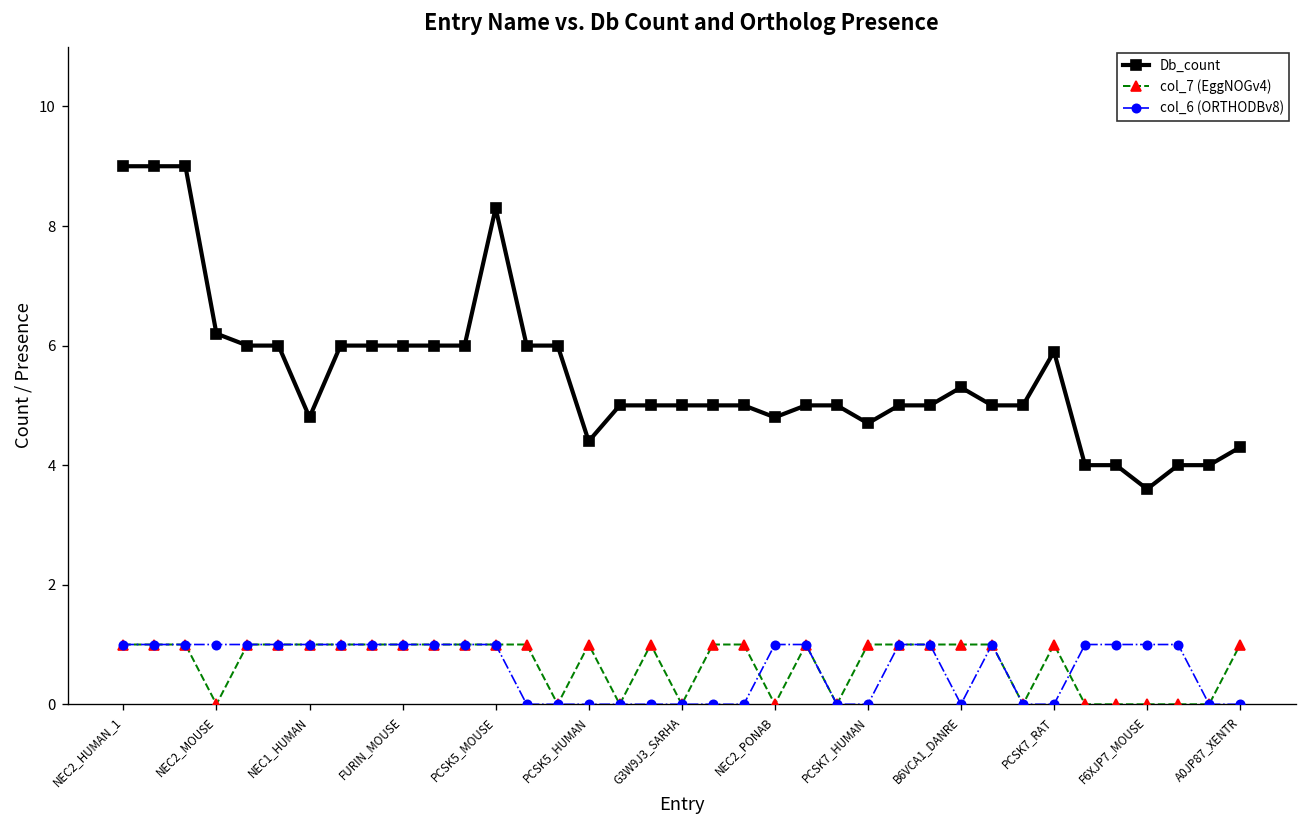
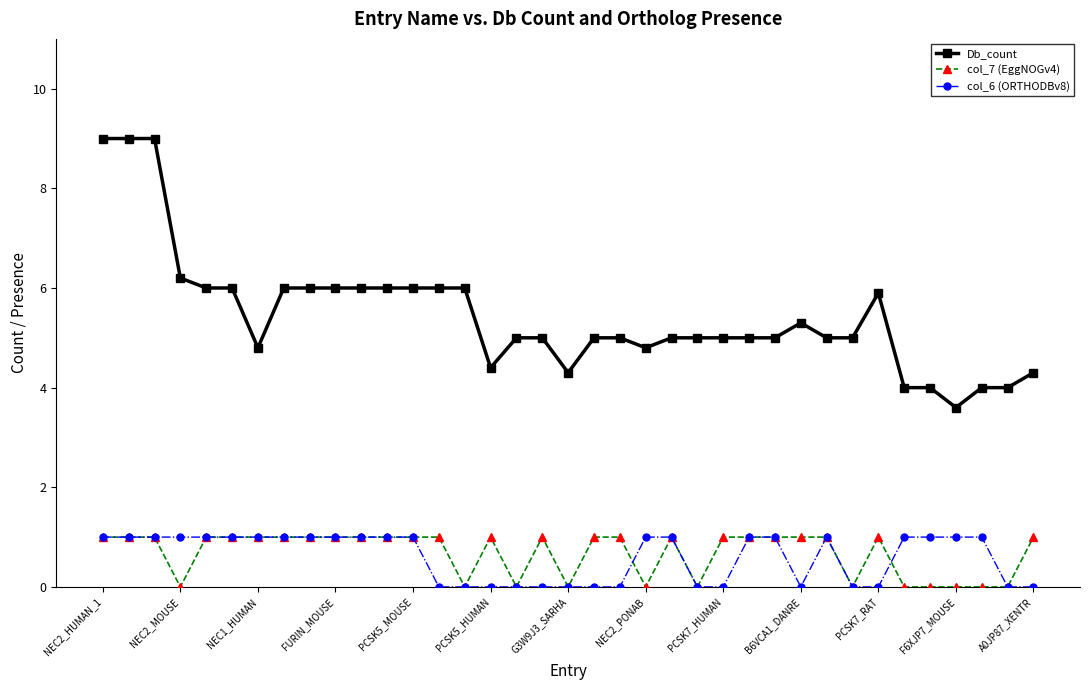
Db_count, PCSK5_MOUSE: 8.3 -> 6.0
Db_count, G3W9J3_SARHA: 5.0 -> 4.3
Db_count, PCSK7_HUMAN: 4.7 -> 5.0
